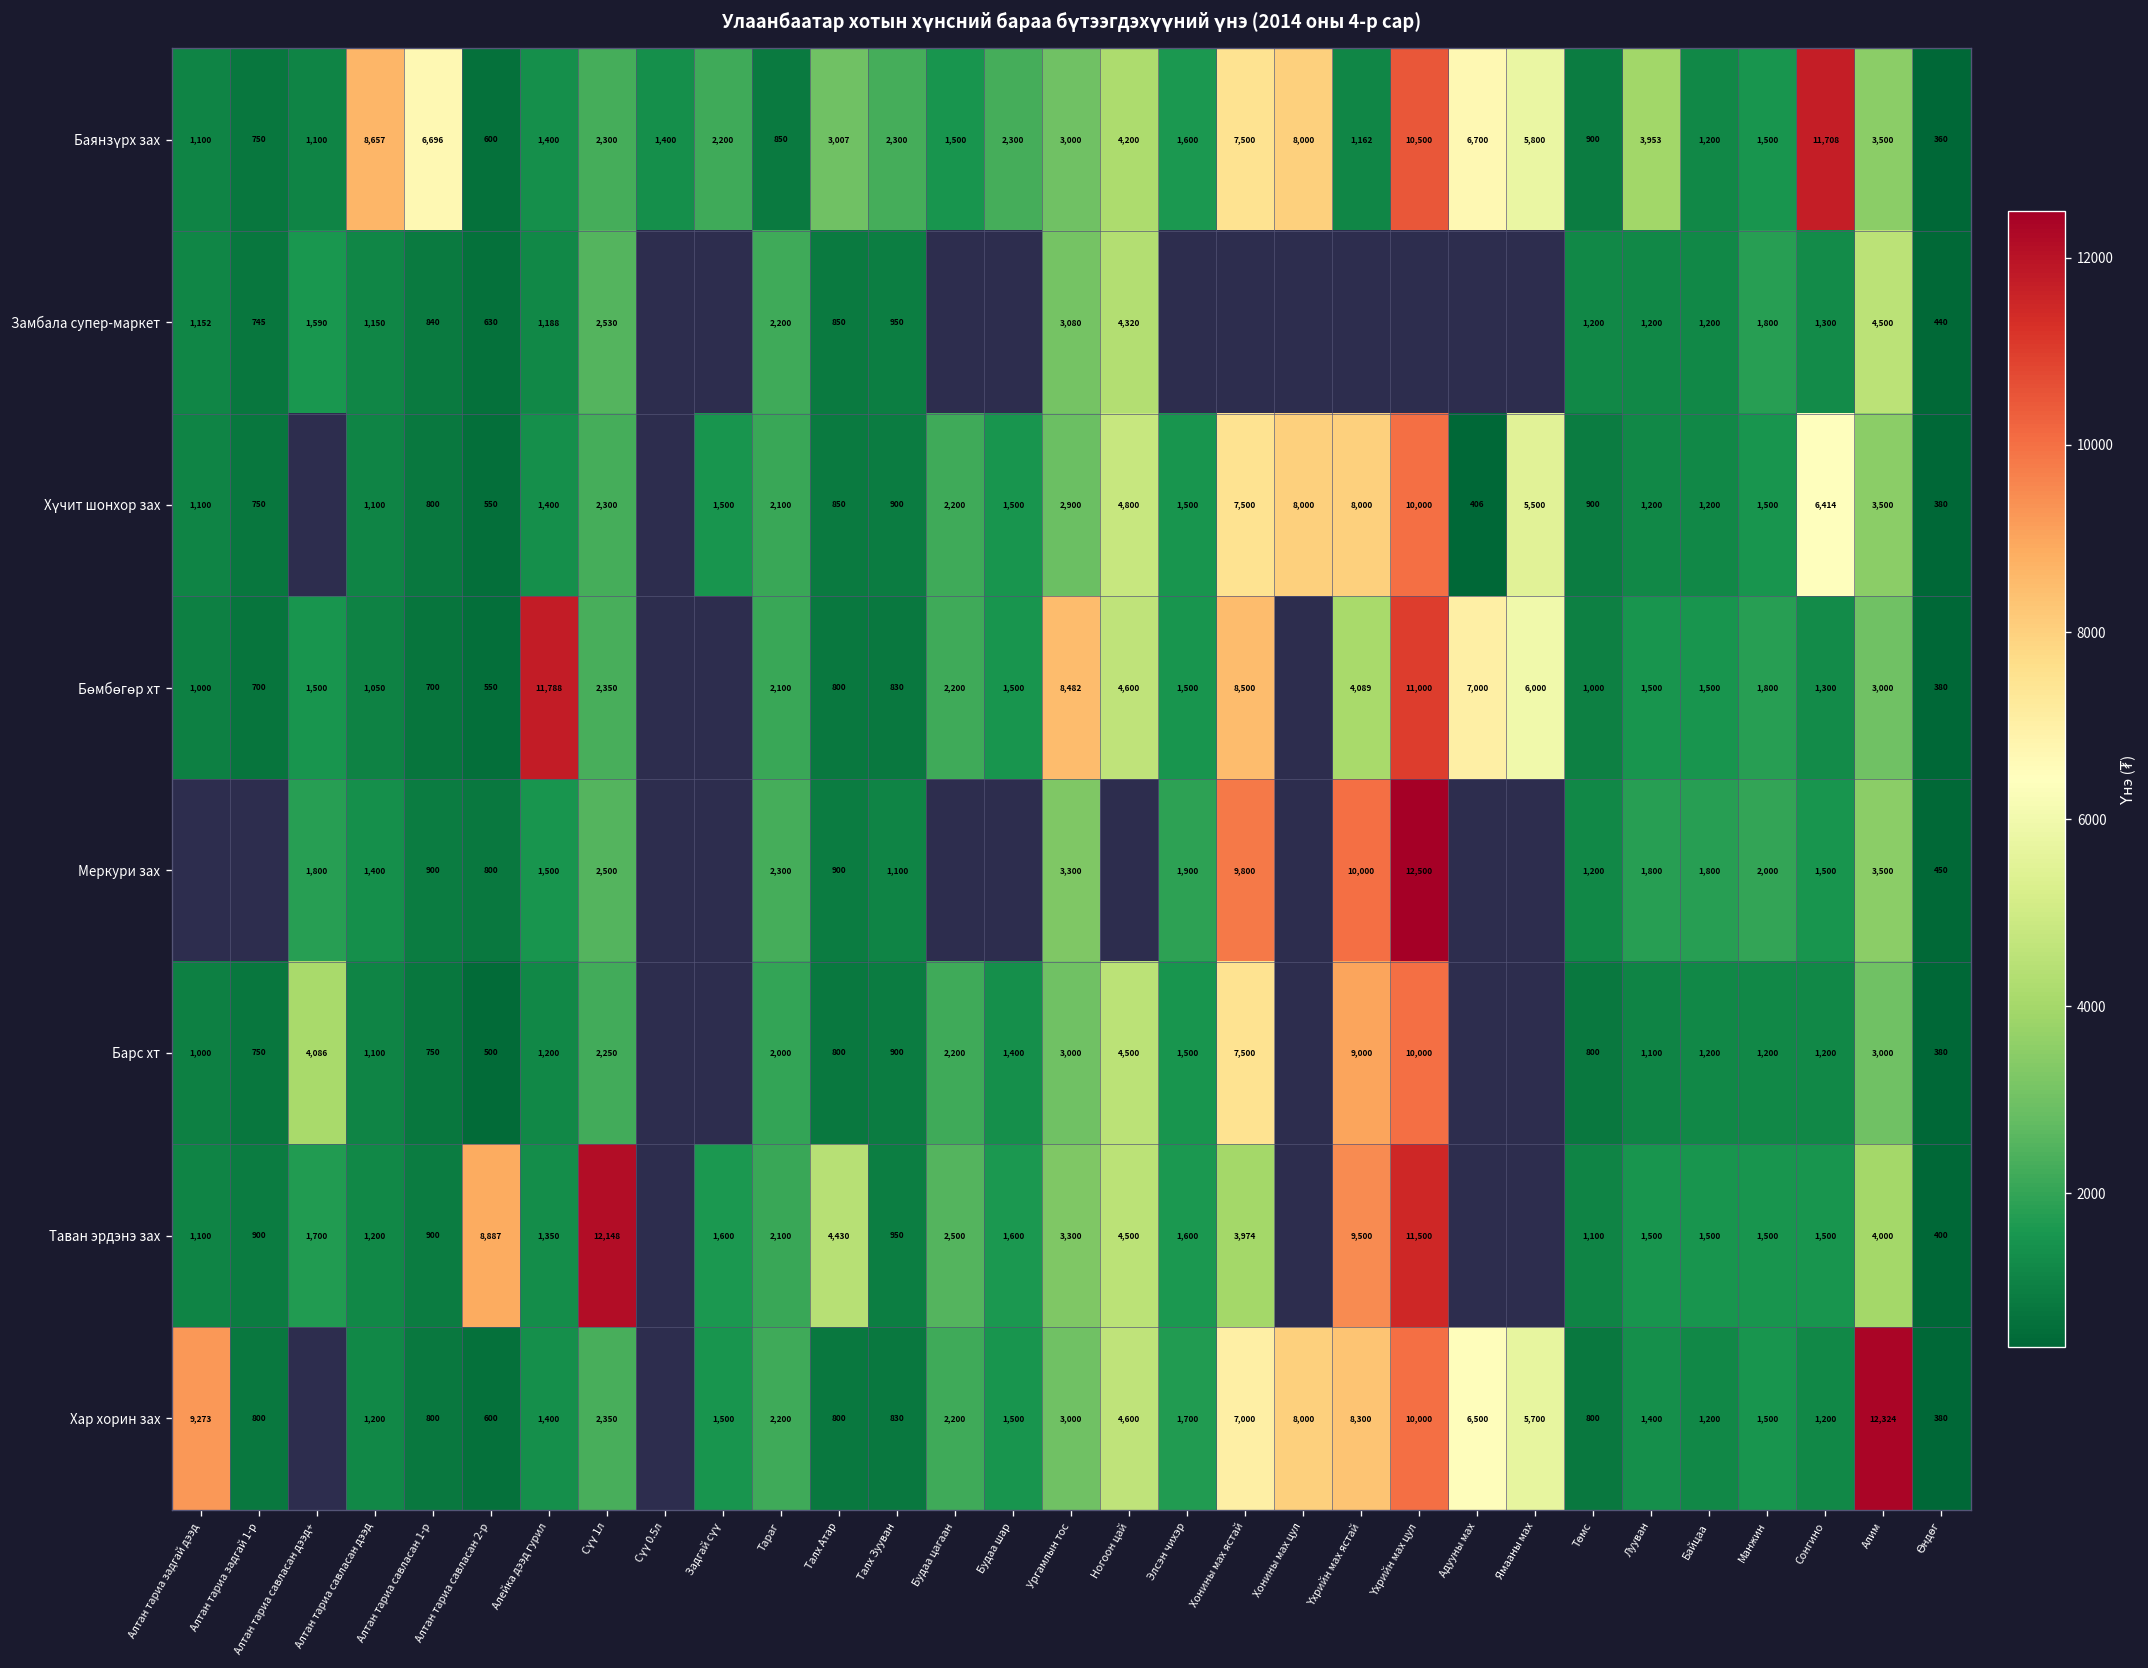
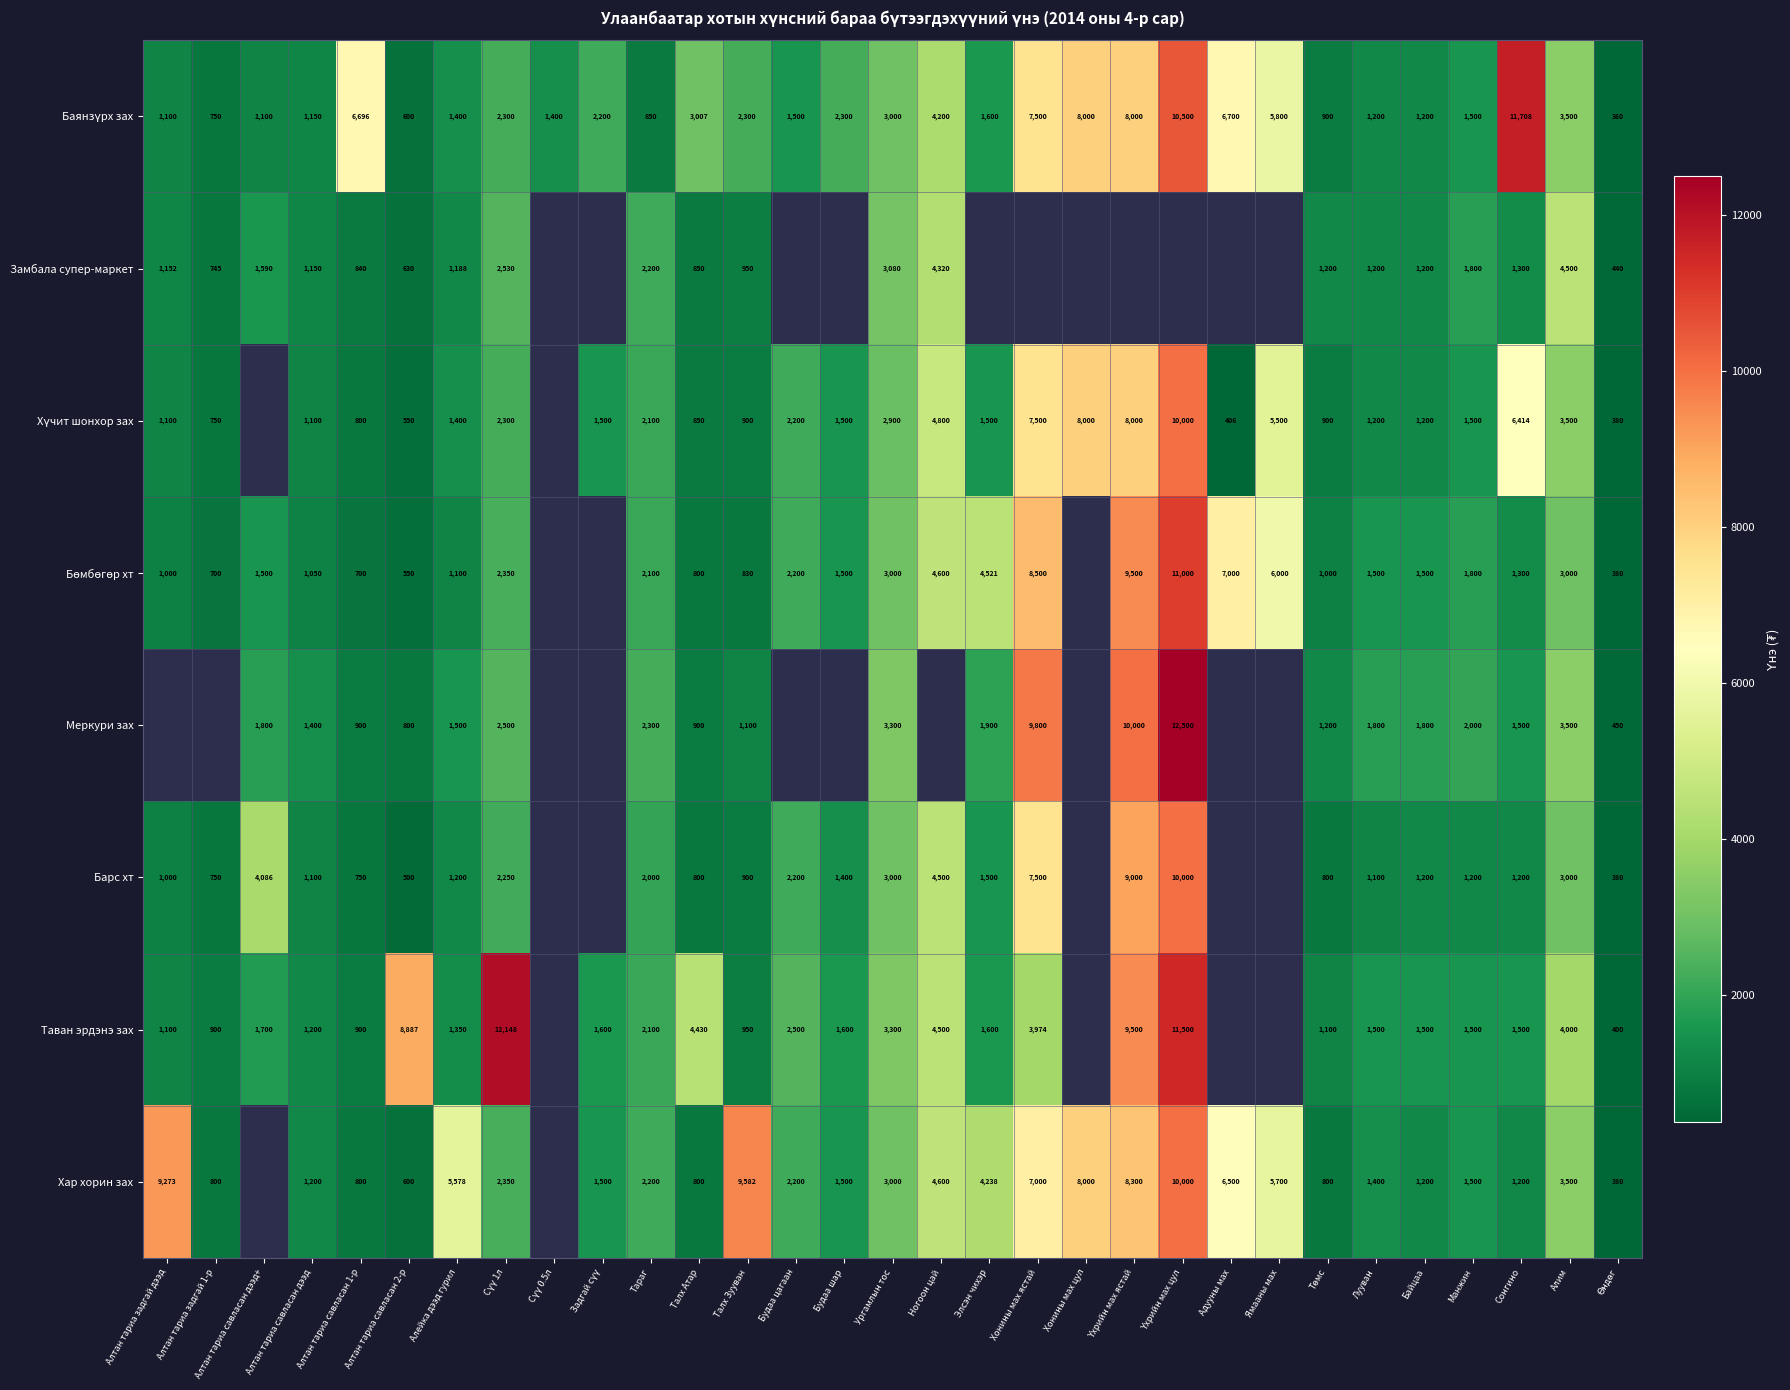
Баянзүрх зах, Алтан тариа савласан дээд: 8,657 -> 1,150
Баянзүрх зах, Үхрийн мах ястай: 1,162 -> 8,000
Баянзүрх зах, Лууван: 3,953 -> 1,200
Бөмбөгөр хт, Алейка дээд гурил: 11,788 -> 1,100
Бөмбөгөр хт, Ургамлын тос: 8,482 -> 3,000
Бөмбөгөр хт, Элсэн чихэр: 1,500 -> 4,521
Бөмбөгөр хт, Үхрийн мах ястай: 4,089 -> 9,500
Хар хорин зах, Алейка дээд гурил: 1,400 -> 5,578
Хар хорин зах, Талх Зууван: 830 -> 9,582
Хар хорин зах, Элсэн чихэр: 1,700 -> 4,238
Хар хорин зах, Алим: 12,324 -> 3,500
